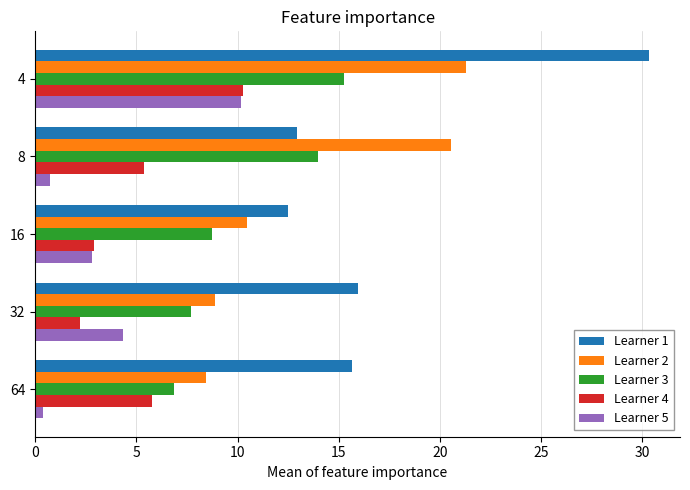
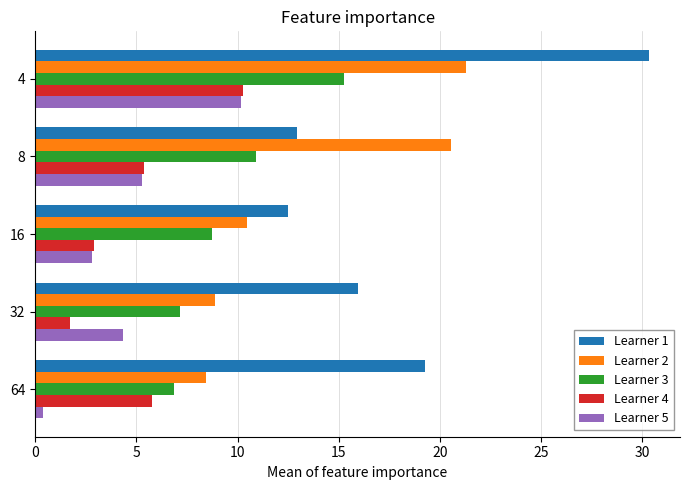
Learner 3, 8: 14.0 -> 10.9
Learner 5, 8: 0.7 -> 5.3
Learner 3, 32: 7.7 -> 7.2
Learner 4, 32: 2.2 -> 1.7
Learner 1, 64: 15.7 -> 19.3
